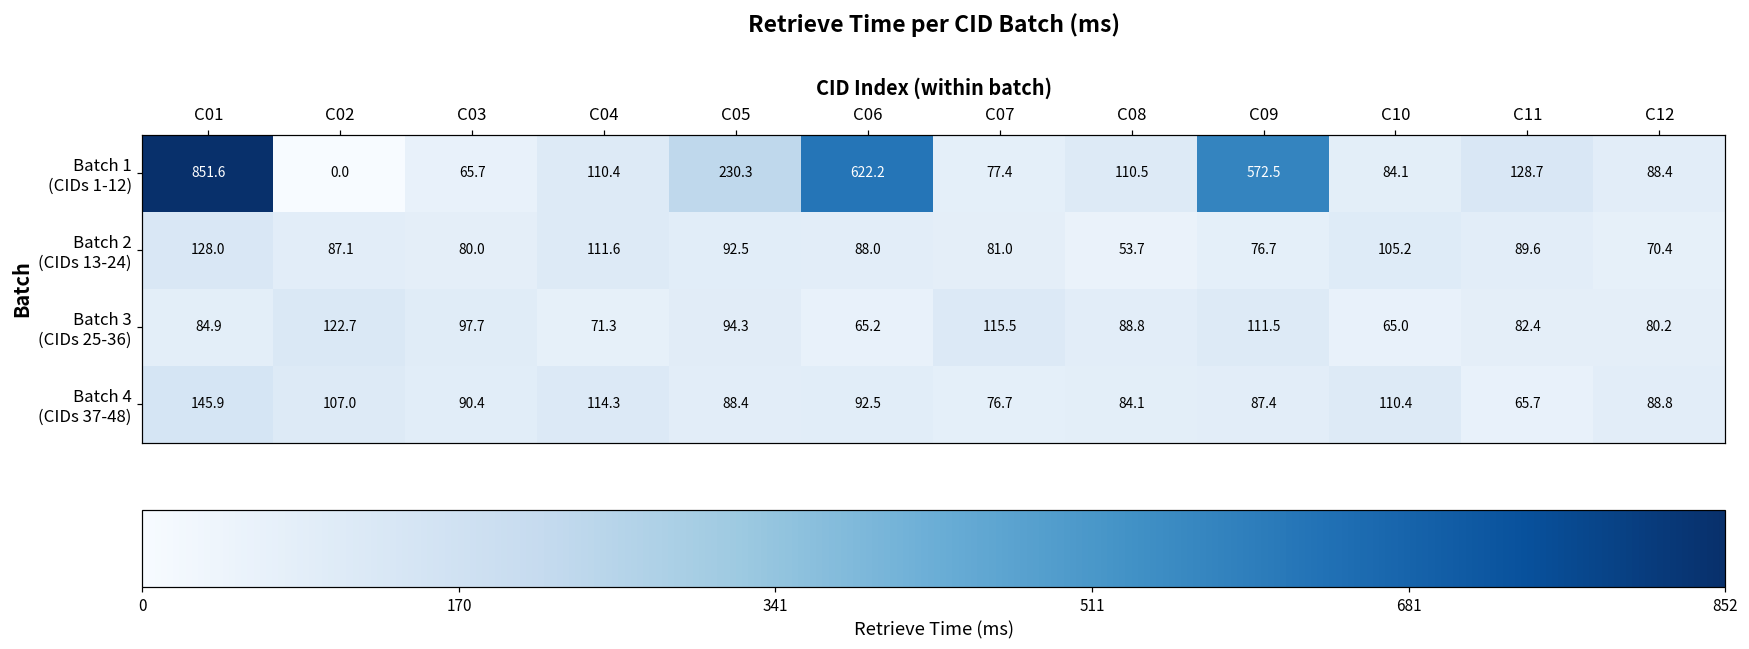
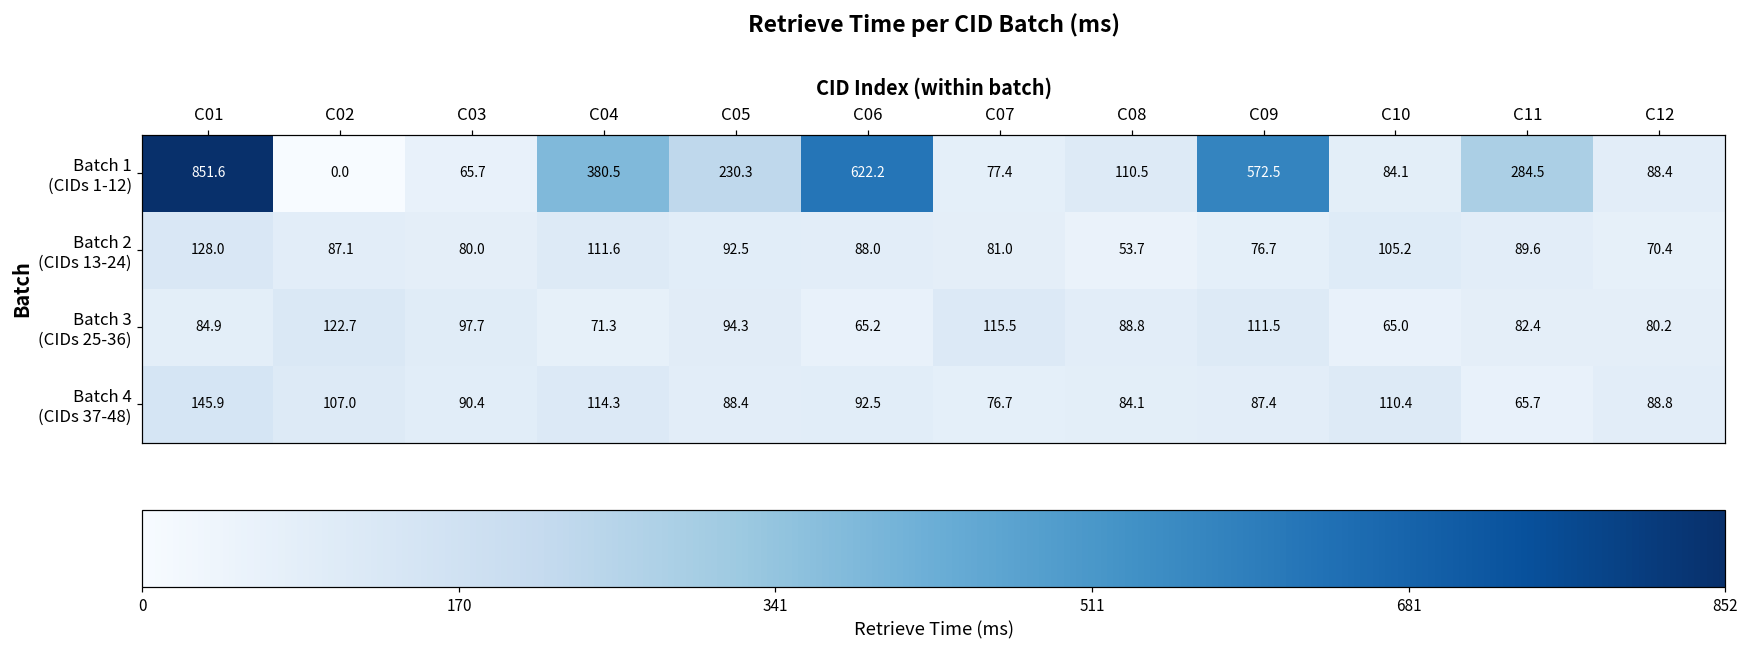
Batch 1 (CIDs 1-12), C04: 110.4 -> 380.5
Batch 1 (CIDs 1-12), C11: 128.7 -> 284.5
